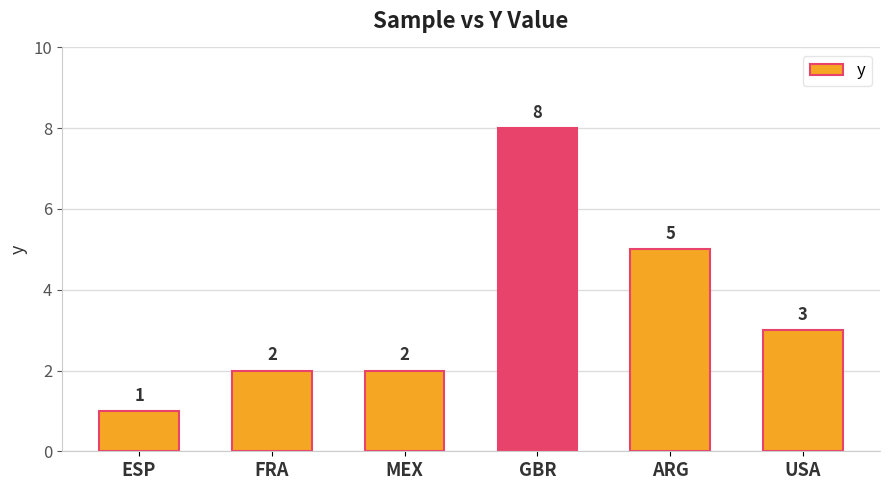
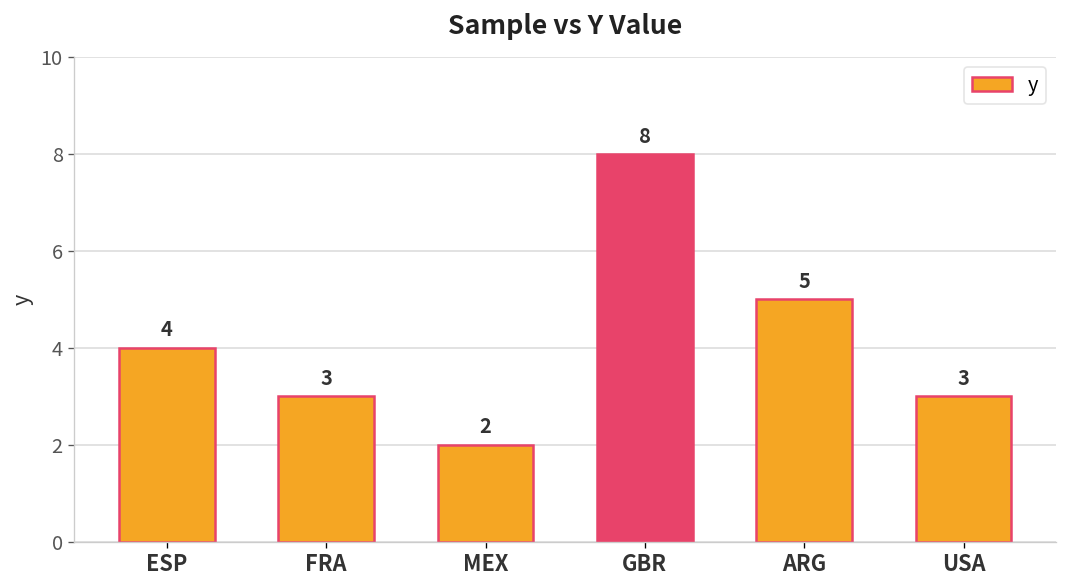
ESP: 1 -> 4
FRA: 2 -> 3
